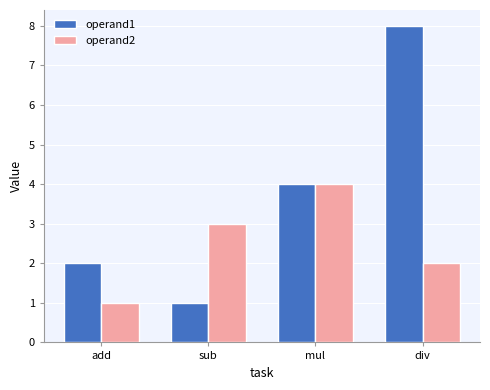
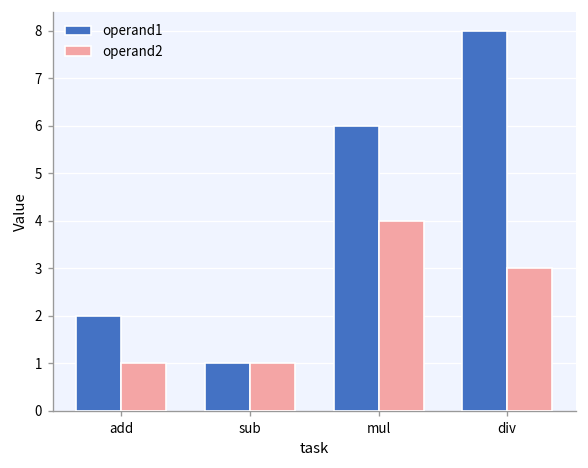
operand2, sub: 3 -> 1
operand1, mul: 4 -> 6
operand2, div: 2 -> 3
